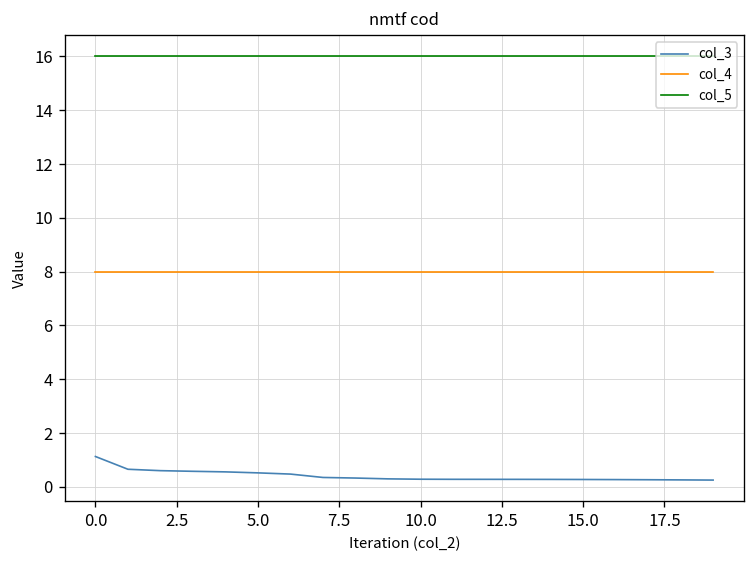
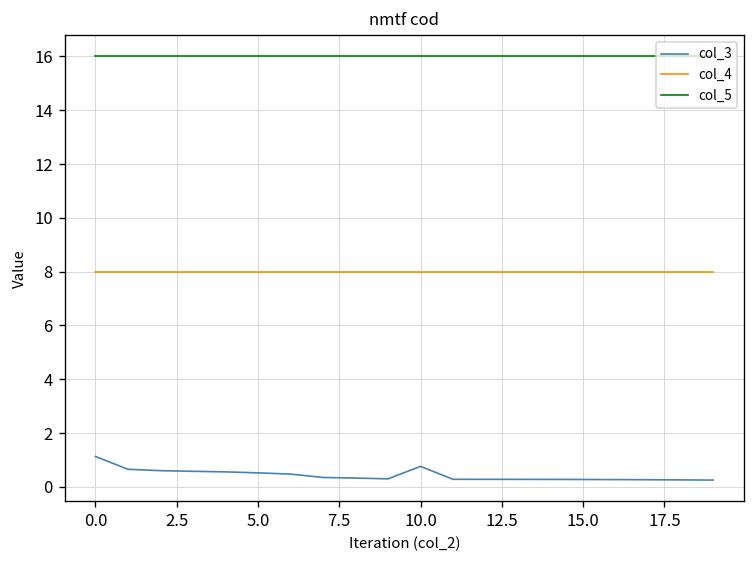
col_3, 10.0: 0.3 -> 0.8
